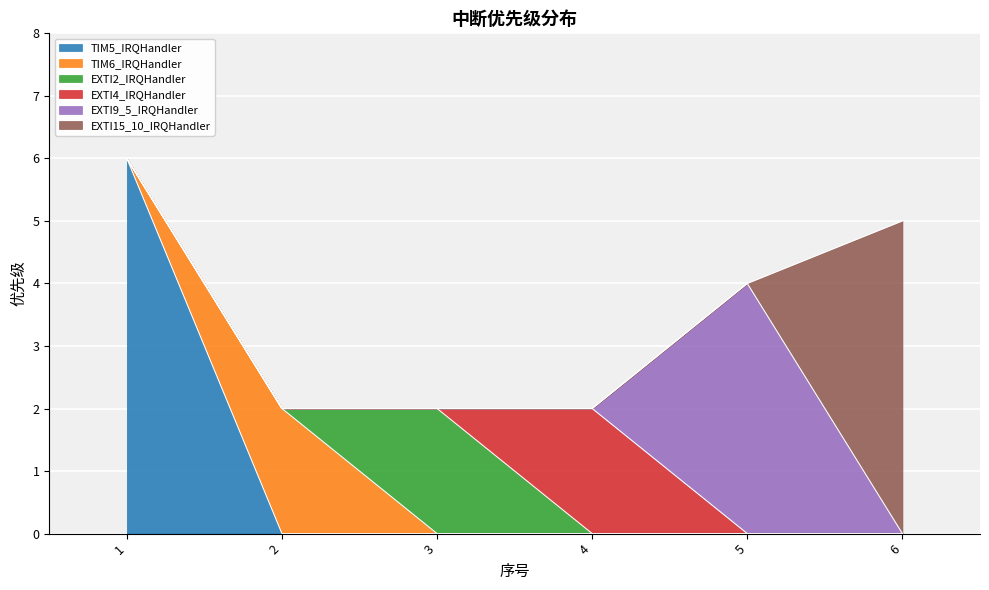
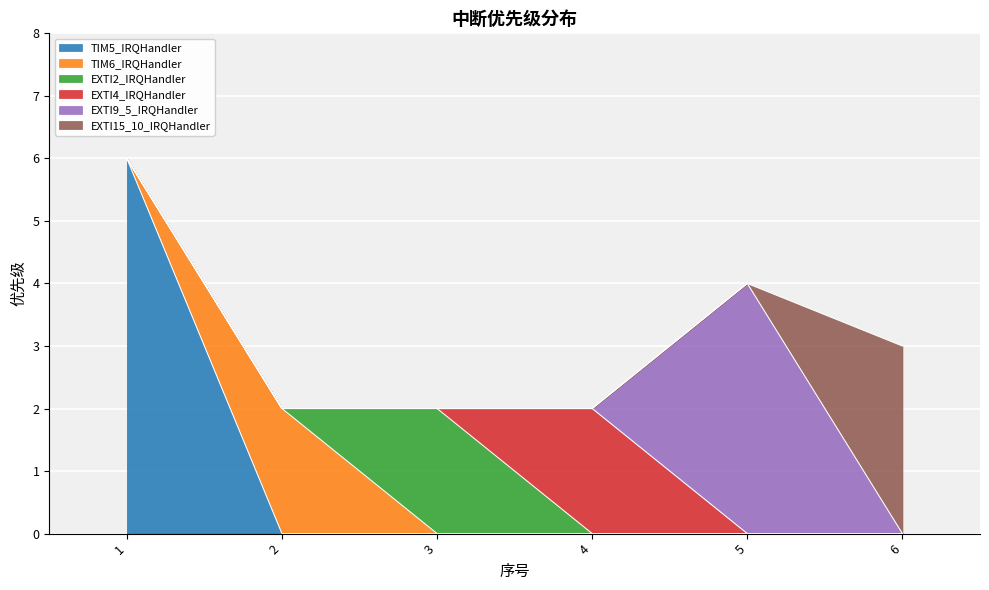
EXTI15_10_IRQHandler, 6: 5 -> 3
